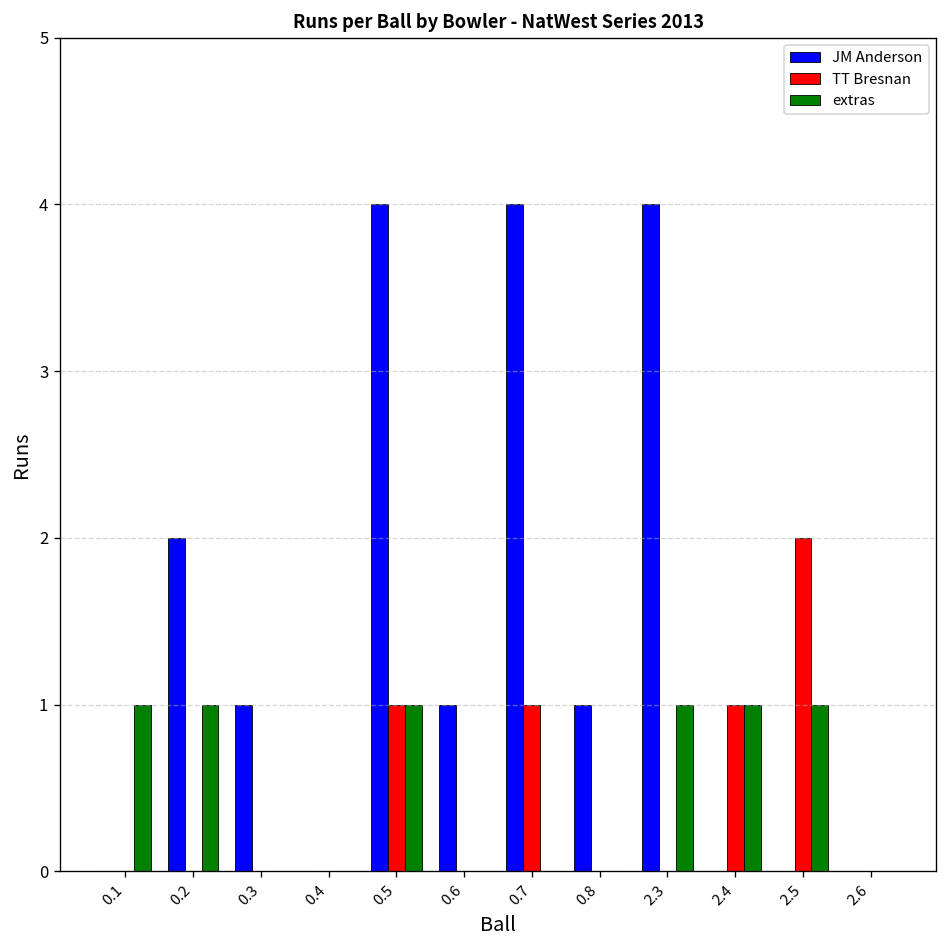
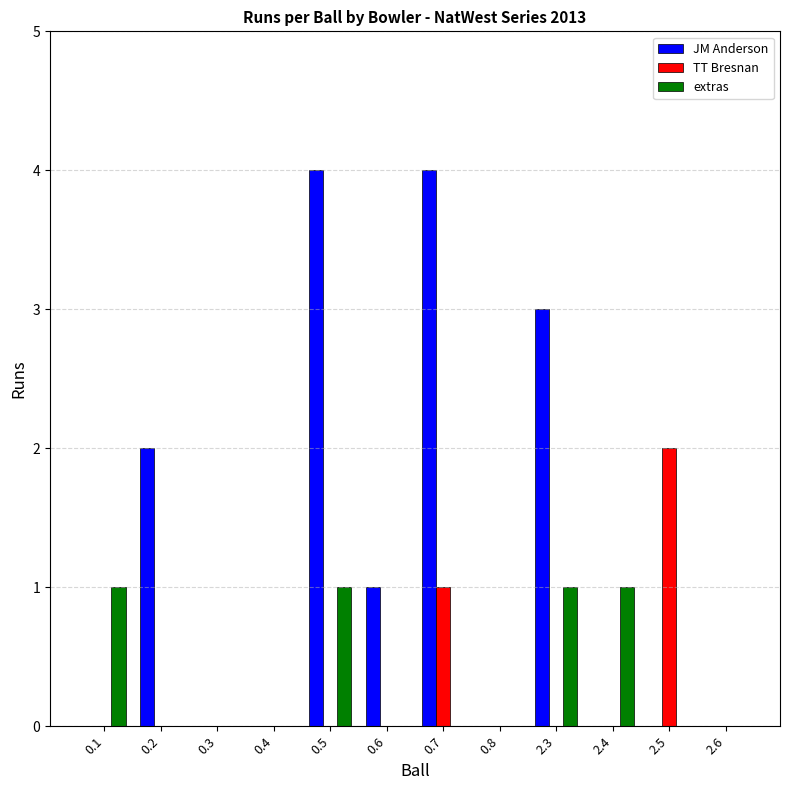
extras, 0.2: 1 -> 0
JM Anderson, 0.3: 1 -> 0
TT Bresnan, 0.5: 1 -> 0
JM Anderson, 0.8: 1 -> 0
JM Anderson, 2.3: 4 -> 3
TT Bresnan, 2.4: 1 -> 0
extras, 2.5: 1 -> 0
